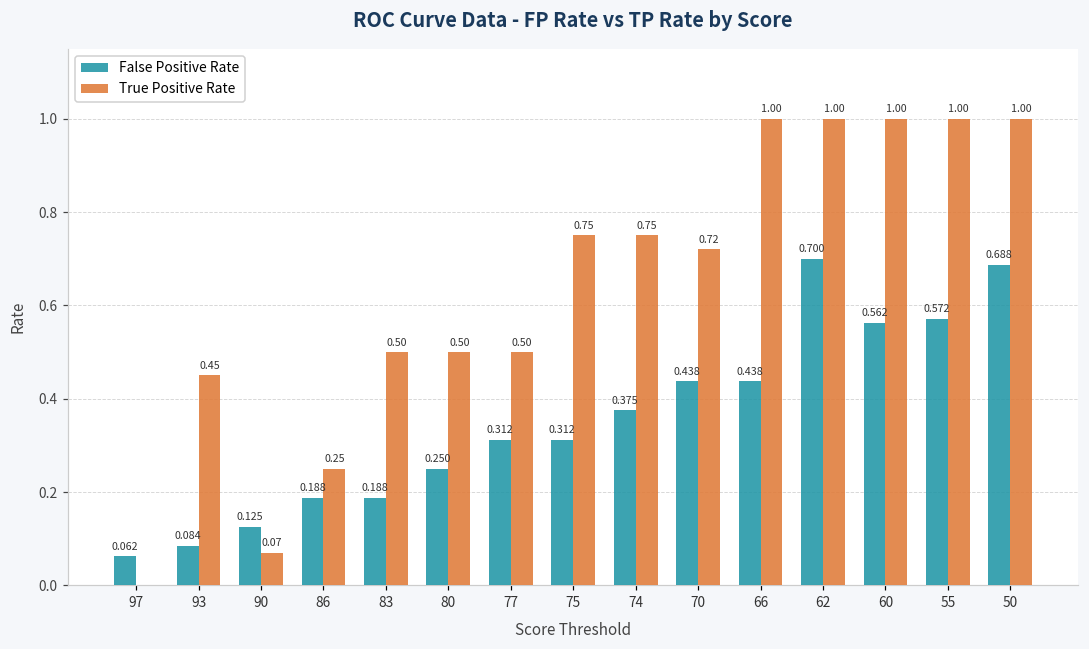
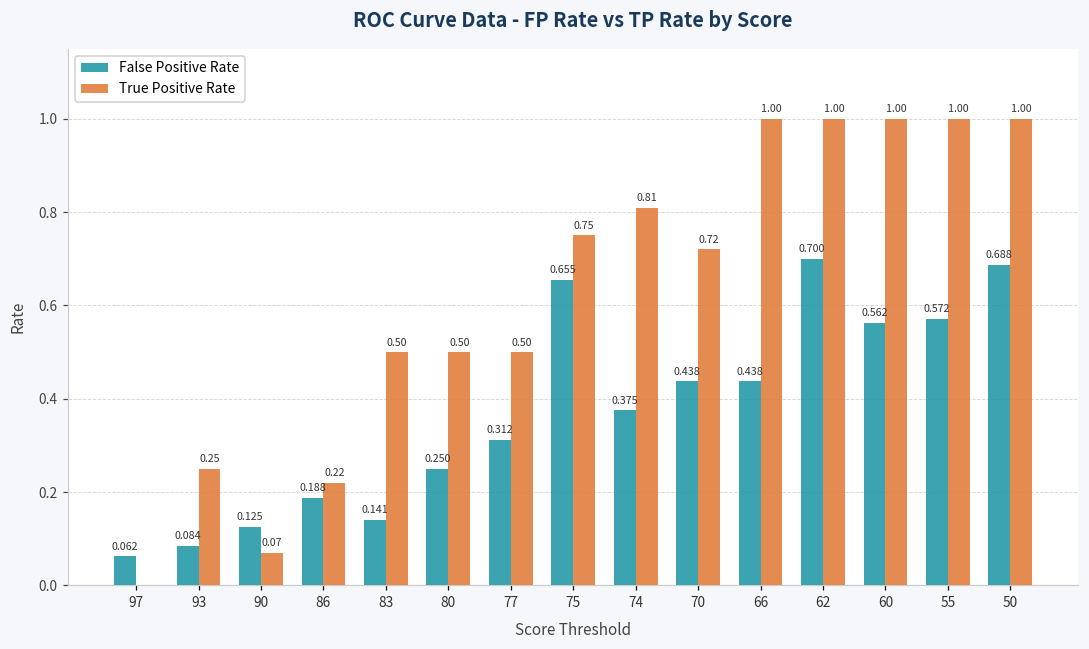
True Positive Rate, 93: 0.45 -> 0.25
True Positive Rate, 86: 0.25 -> 0.22
False Positive Rate, 83: 0.188 -> 0.141
False Positive Rate, 75: 0.312 -> 0.655
True Positive Rate, 74: 0.75 -> 0.81
